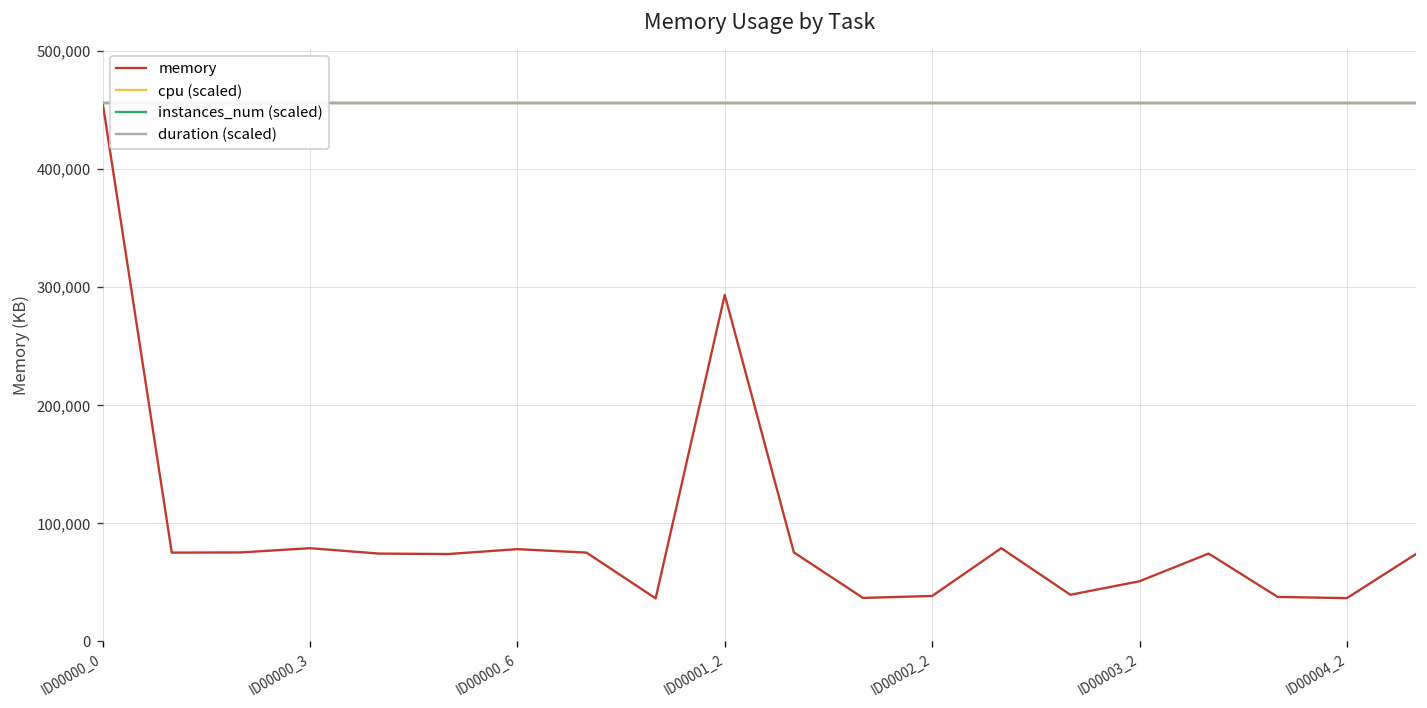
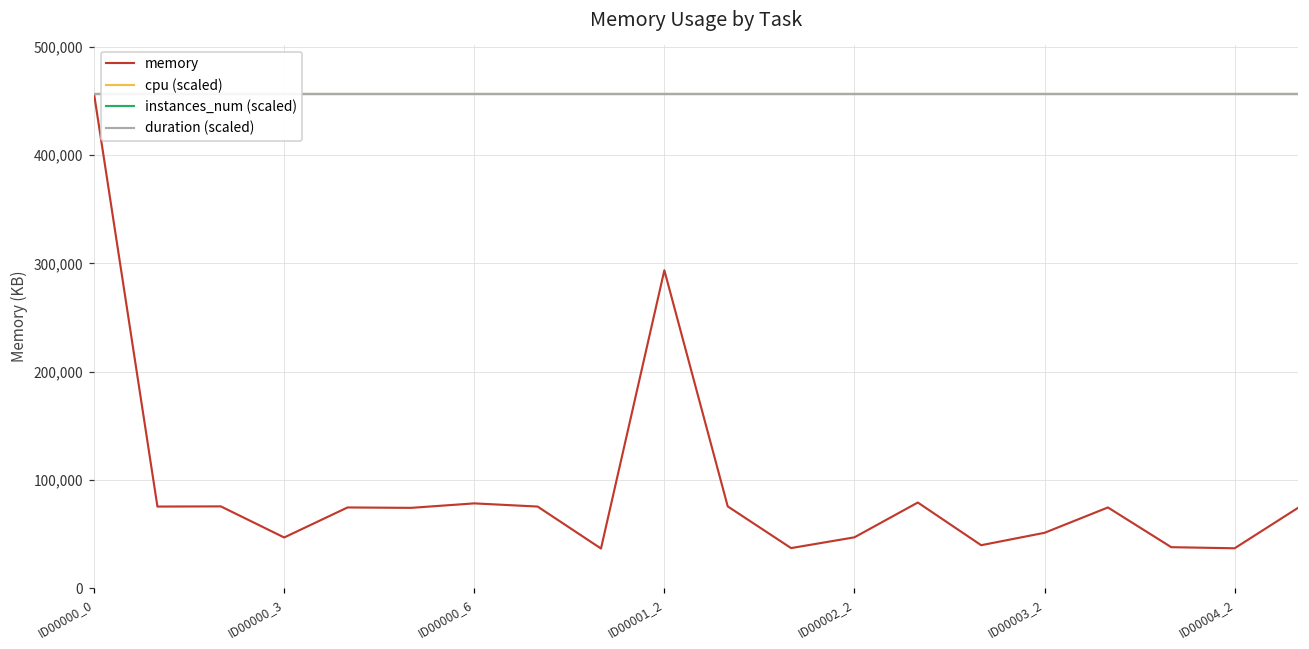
memory, ID00000_3: 80,000 -> 50,000
memory, ID00002_2: 40,000 -> 50,000
